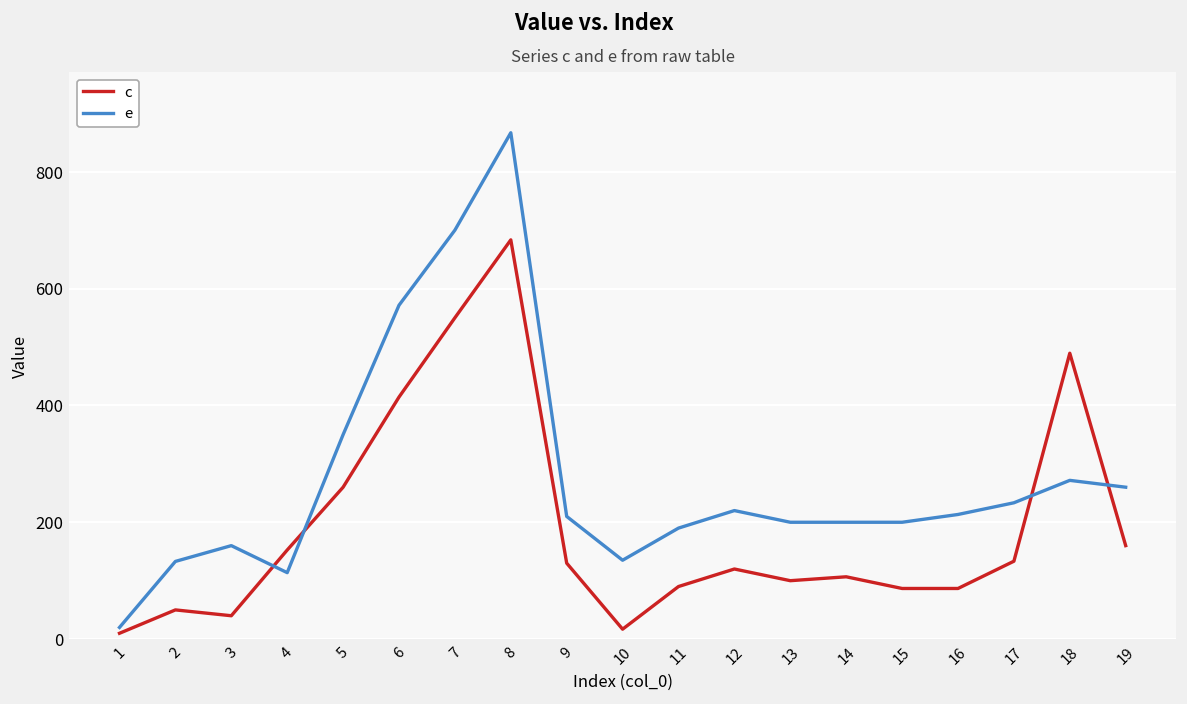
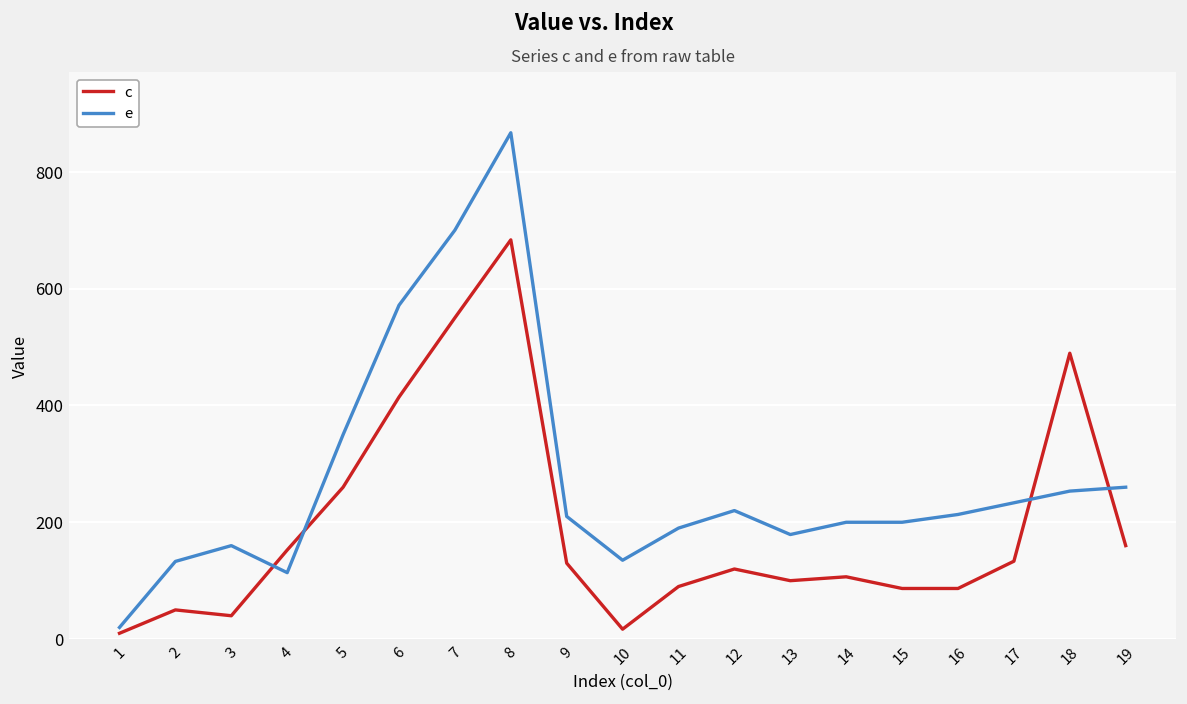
e, 13: 200 -> 180
e, 18: 270 -> 250
